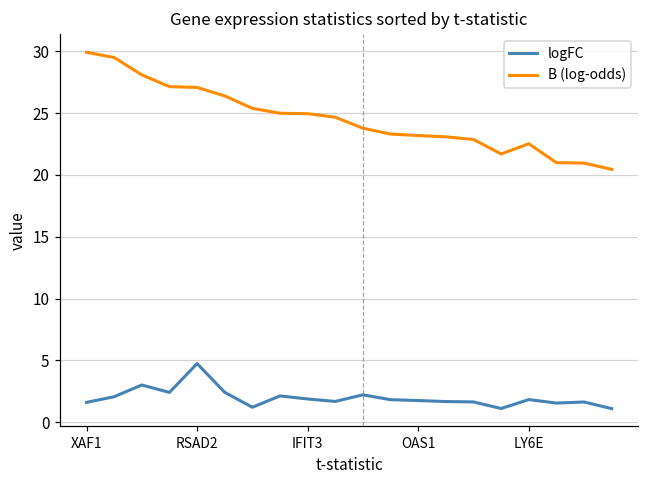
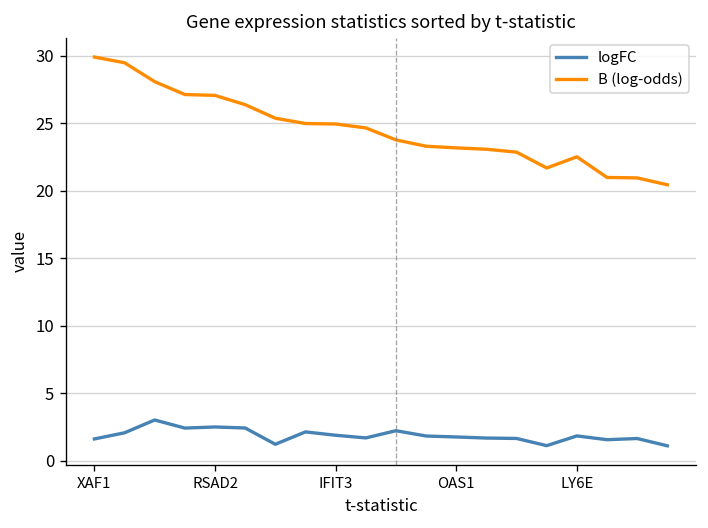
logFC, RSAD2: 4.7 -> 2.5
